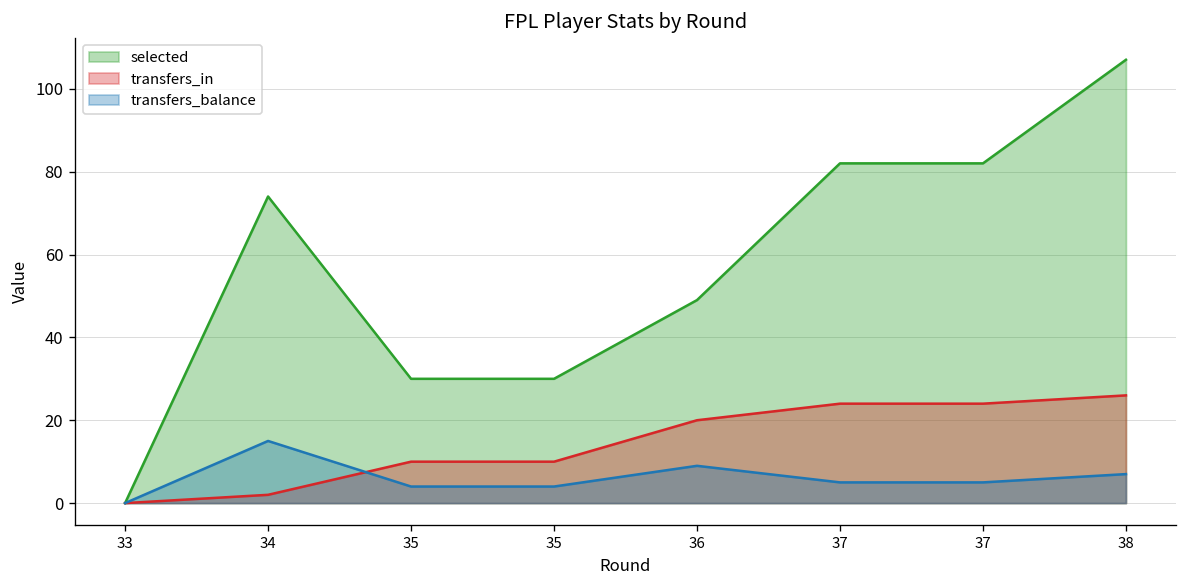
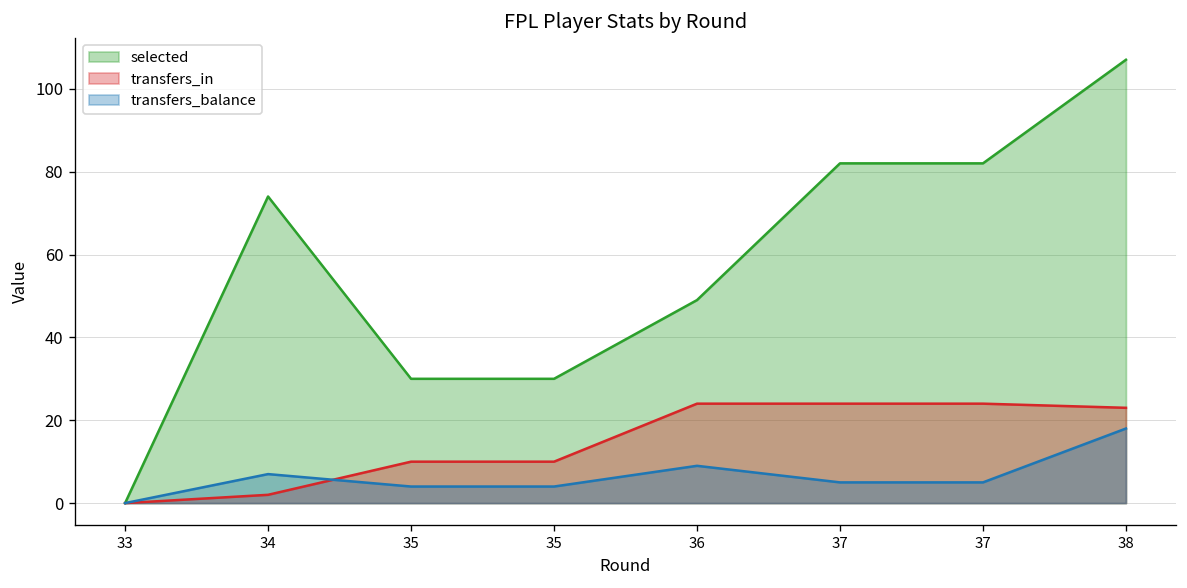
transfers_balance, 34: 15 -> 7
transfers_in, 36: 20 -> 24
transfers_in, 38: 26 -> 23
transfers_balance, 38: 7 -> 18
